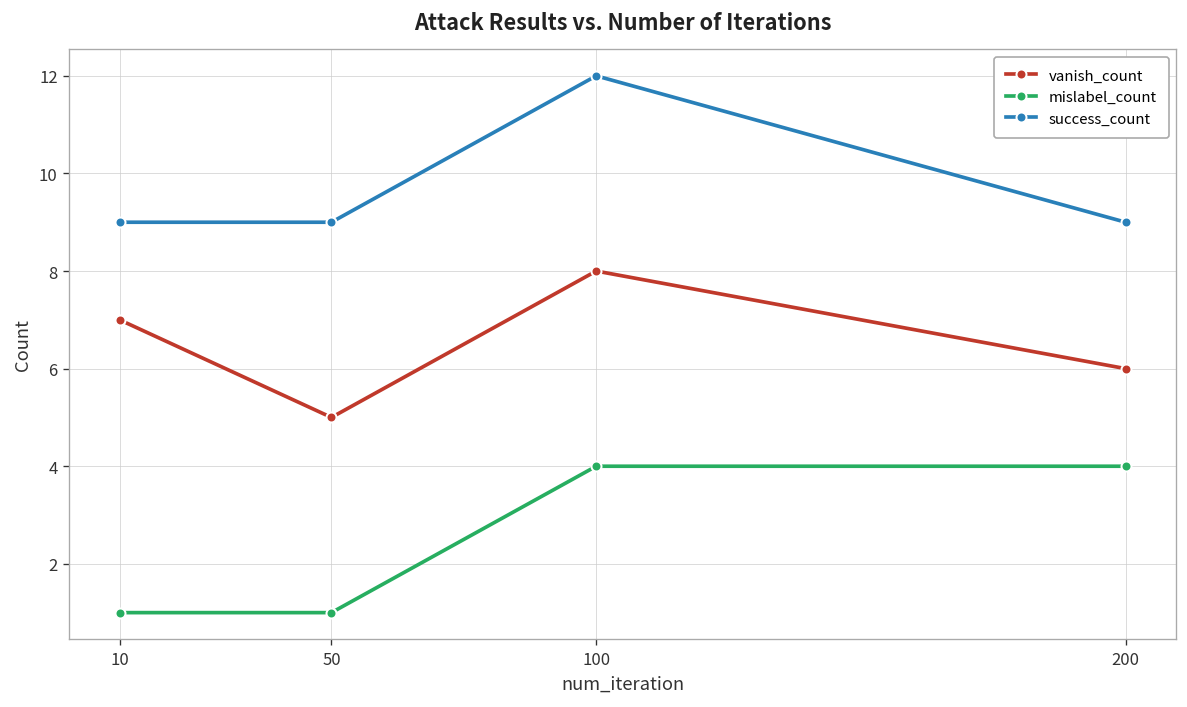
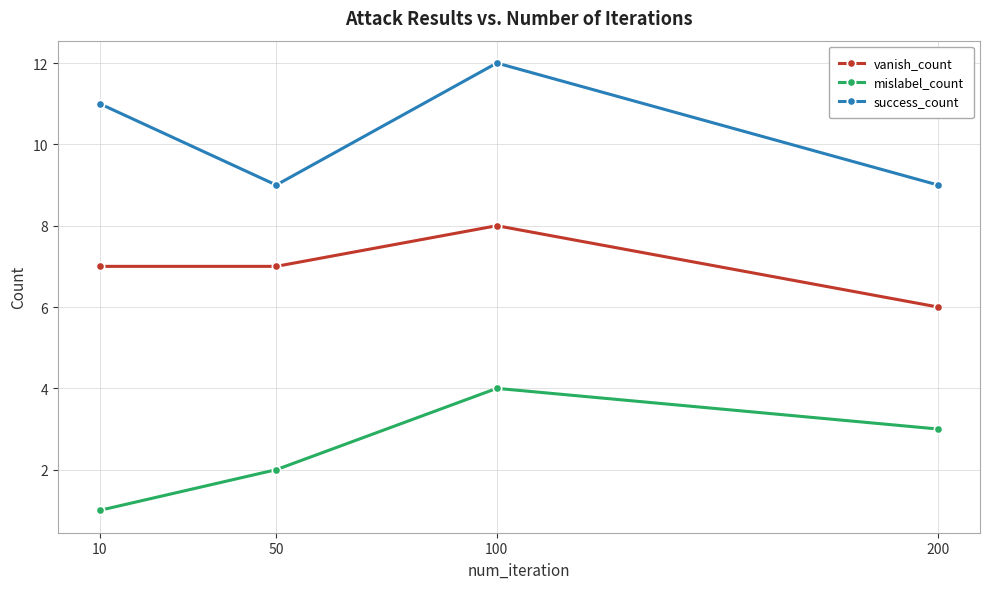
success_count, 10: 9 -> 11
vanish_count, 50: 5 -> 7
mislabel_count, 50: 1 -> 2
mislabel_count, 200: 4 -> 3
